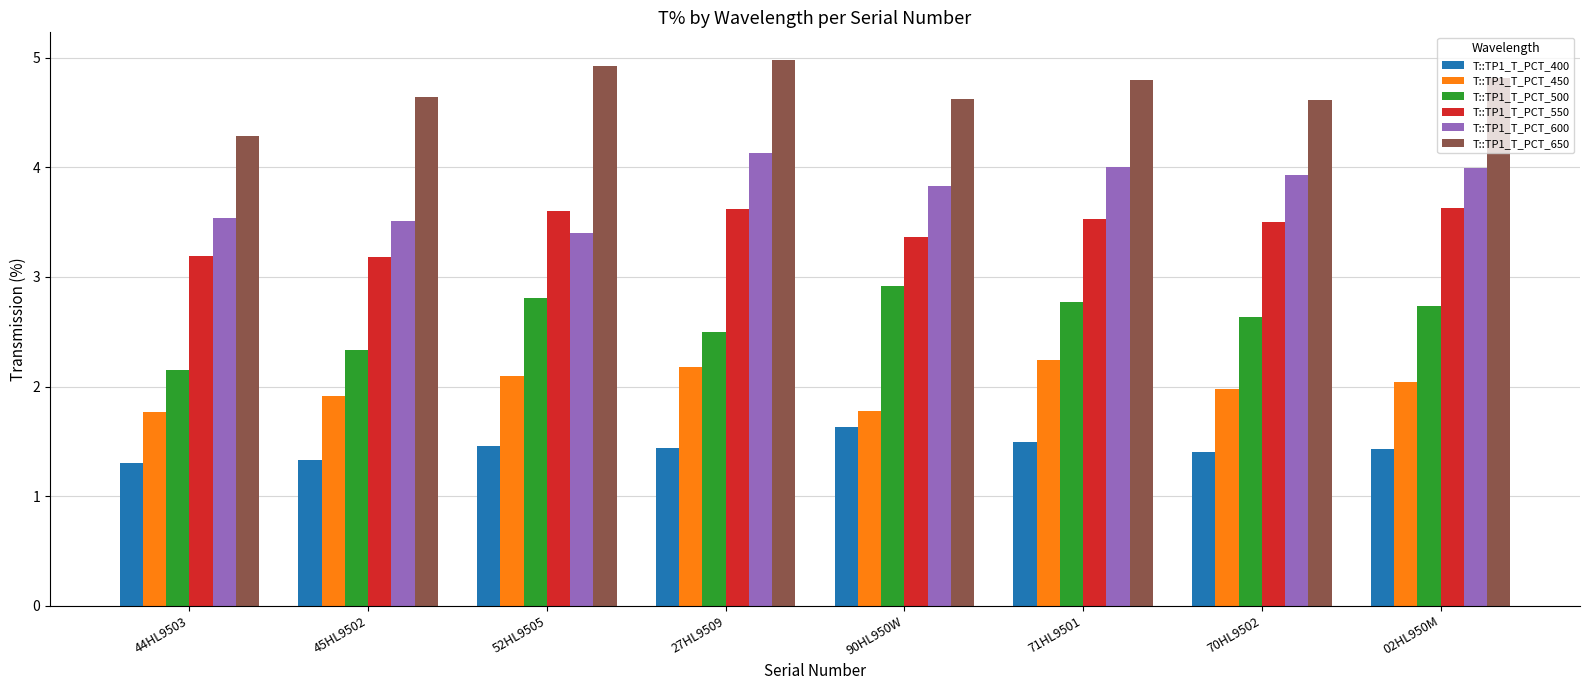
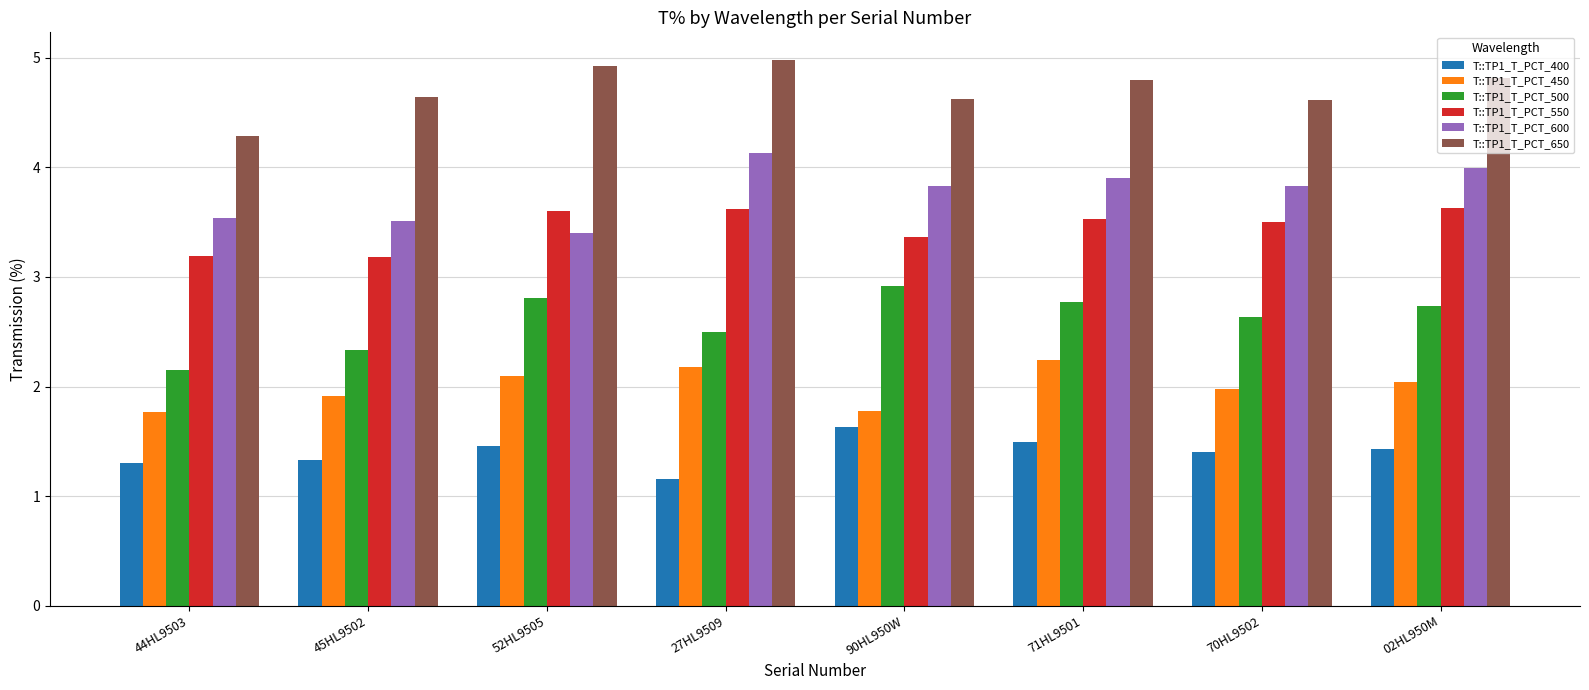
T::TP1_T_PCT_400, 27HL9509: 1.44 -> 1.15
T::TP1_T_PCT_600, 71HL9501: 4.00 -> 3.90
T::TP1_T_PCT_600, 70HL9502: 3.93 -> 3.83
